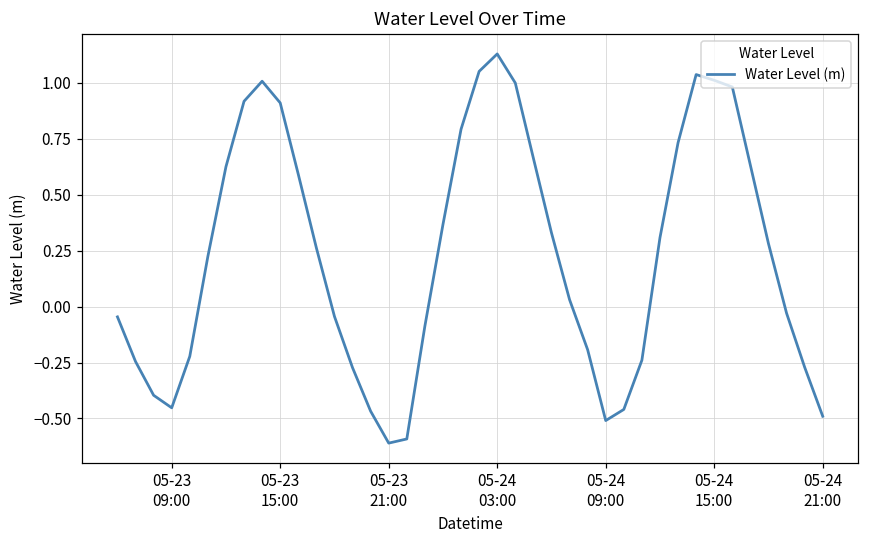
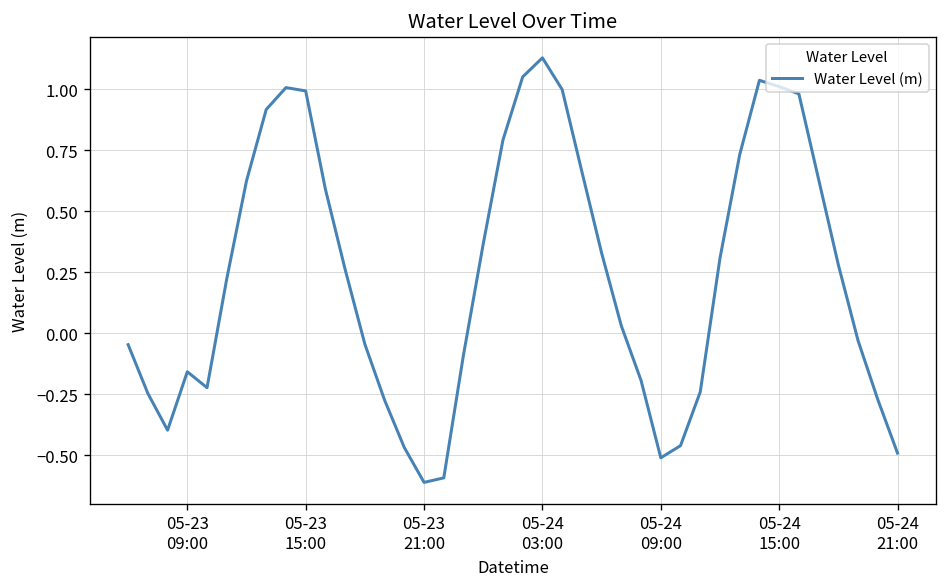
05-23 09:00: -0.45 -> -0.16
05-23 15:00: 0.91 -> 0.99
